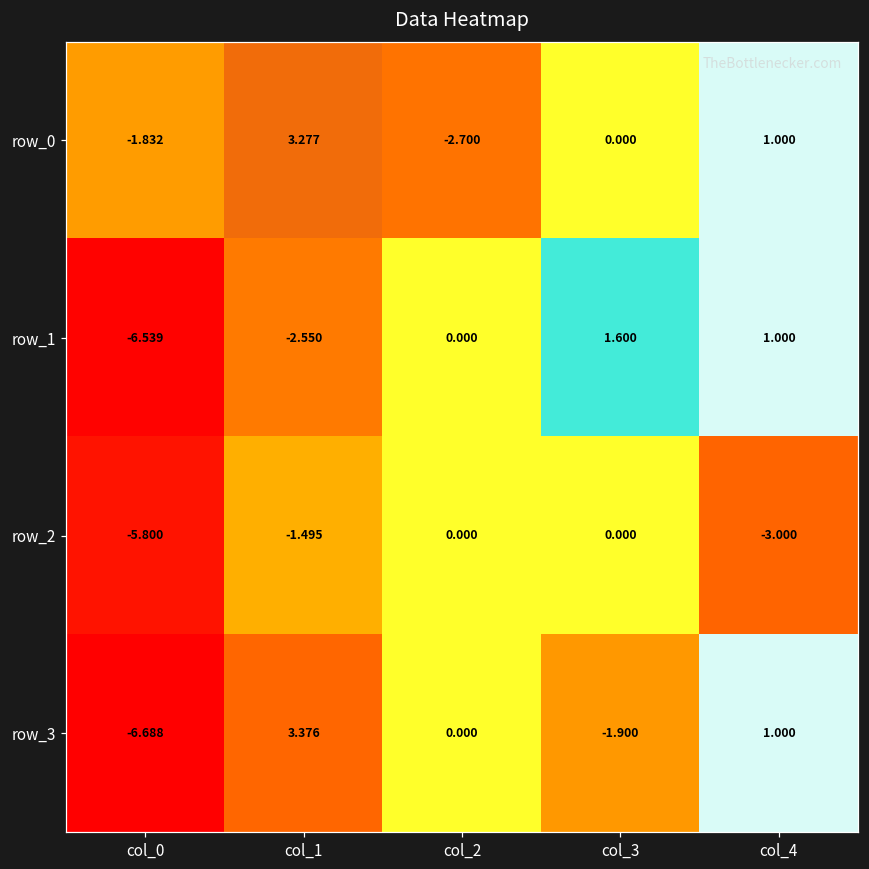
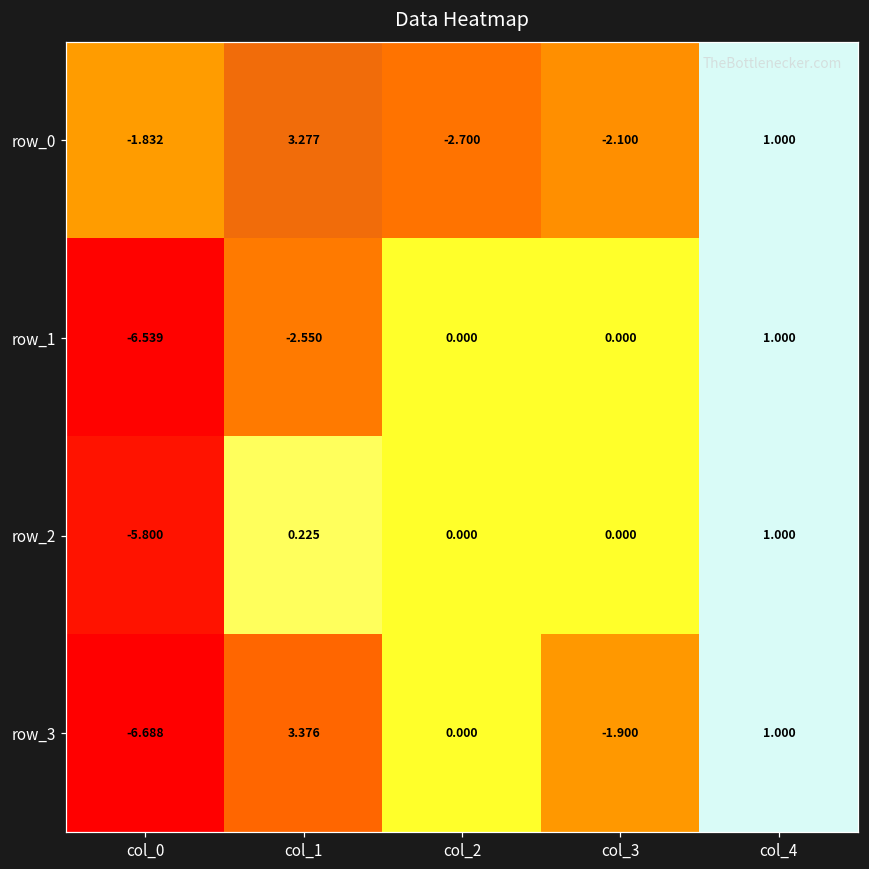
row_0, col_3: 0.000 -> -2.100
row_1, col_3: 1.600 -> 0.000
row_2, col_1: -1.495 -> 0.225
row_2, col_4: -3.000 -> 1.000
